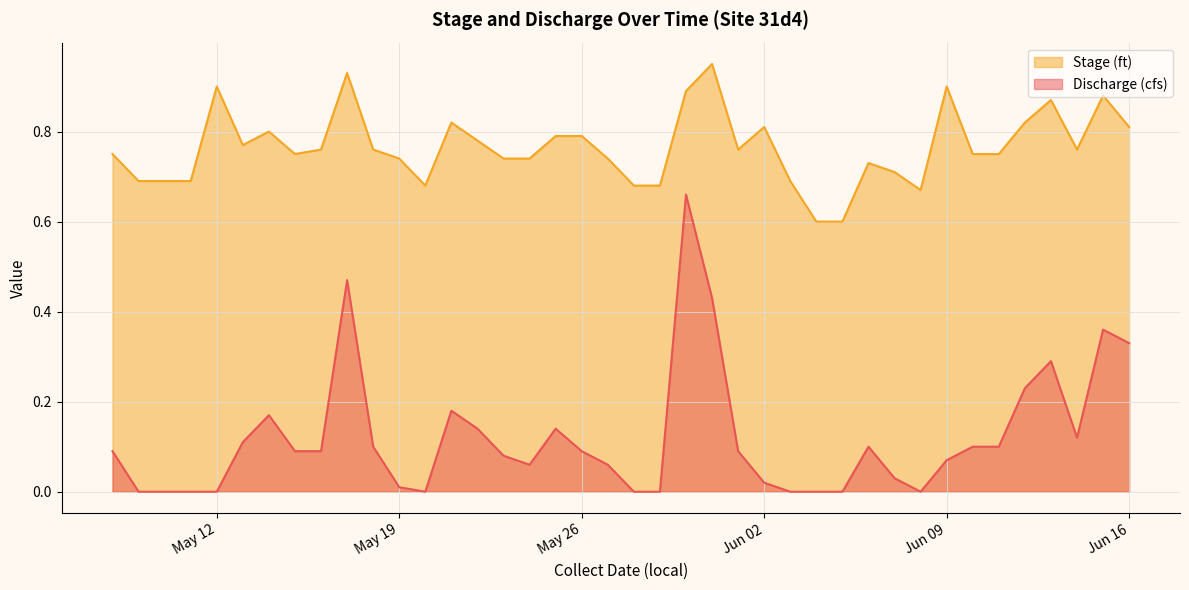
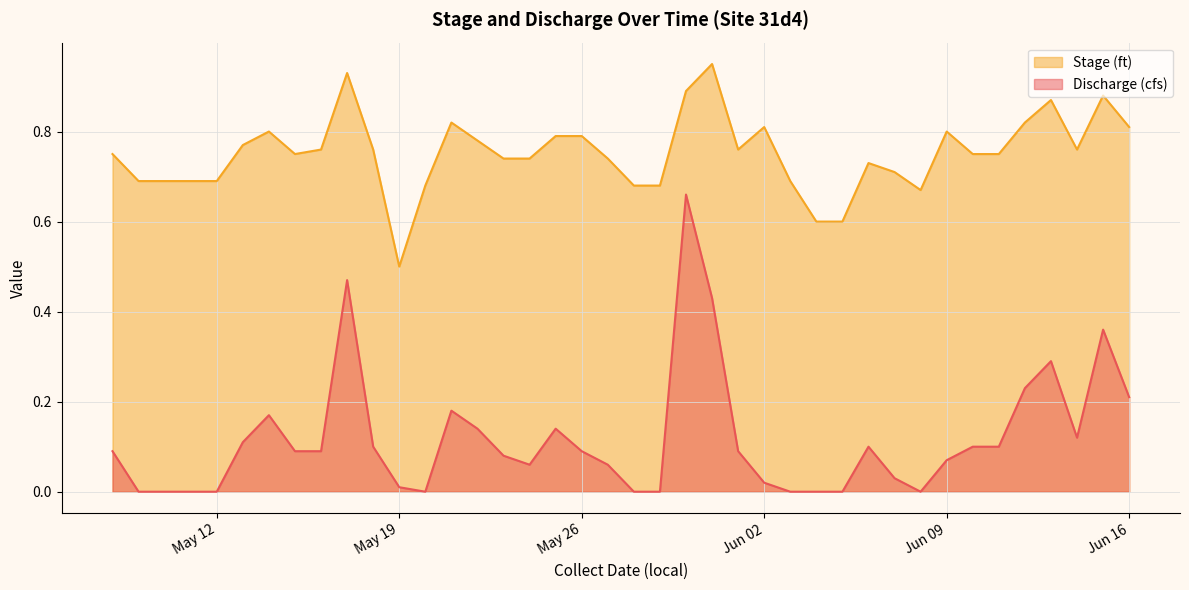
Stage (ft), May 12: 0.90 -> 0.69
Stage (ft), May 19: 0.74 -> 0.50
Stage (ft), Jun 09: 0.9 -> 0.8
Discharge (cfs), Jun 16: 0.33 -> 0.21
